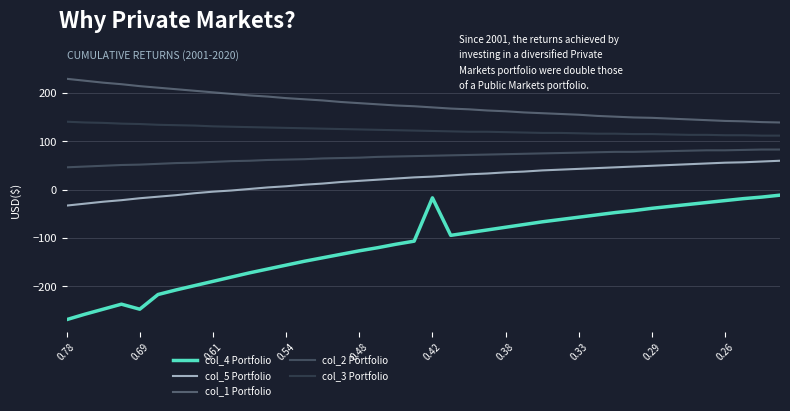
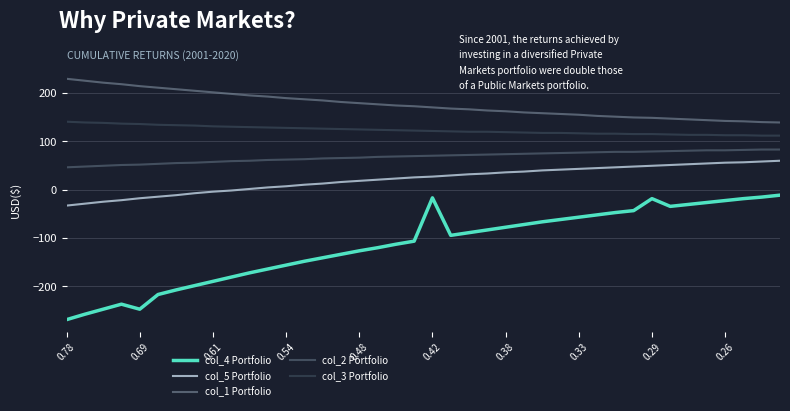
col_4 Portfolio, 0.29: -40 -> -20
